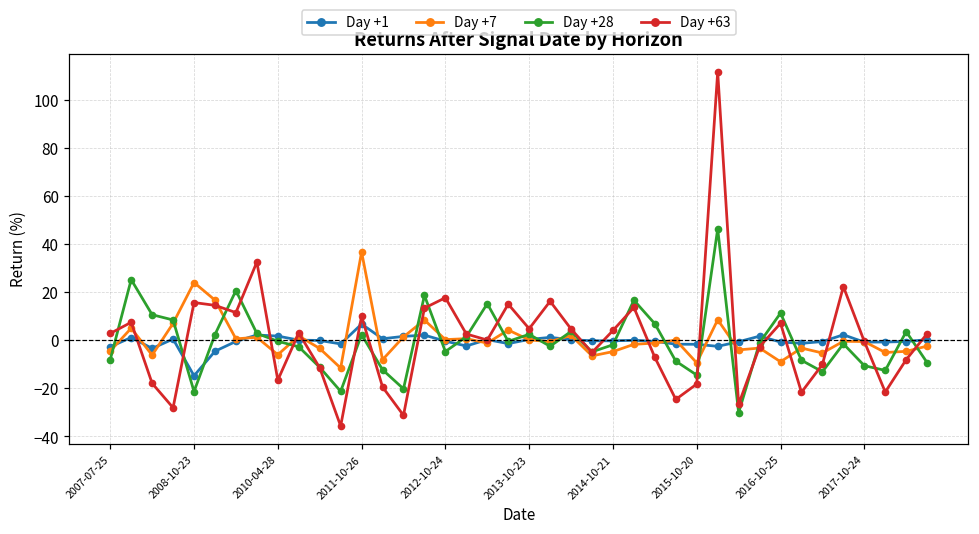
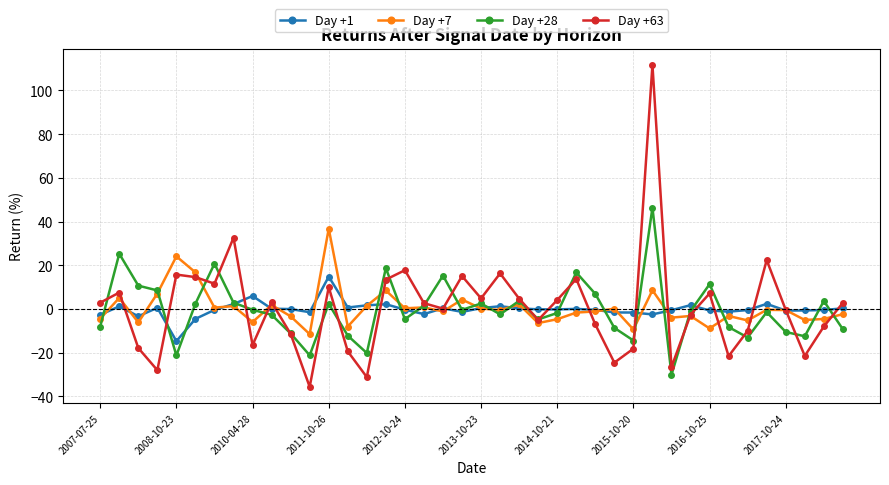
Day +1, 2010-04-28: 2 -> 6
Day +1, 2011-10-26: 7 -> 15
